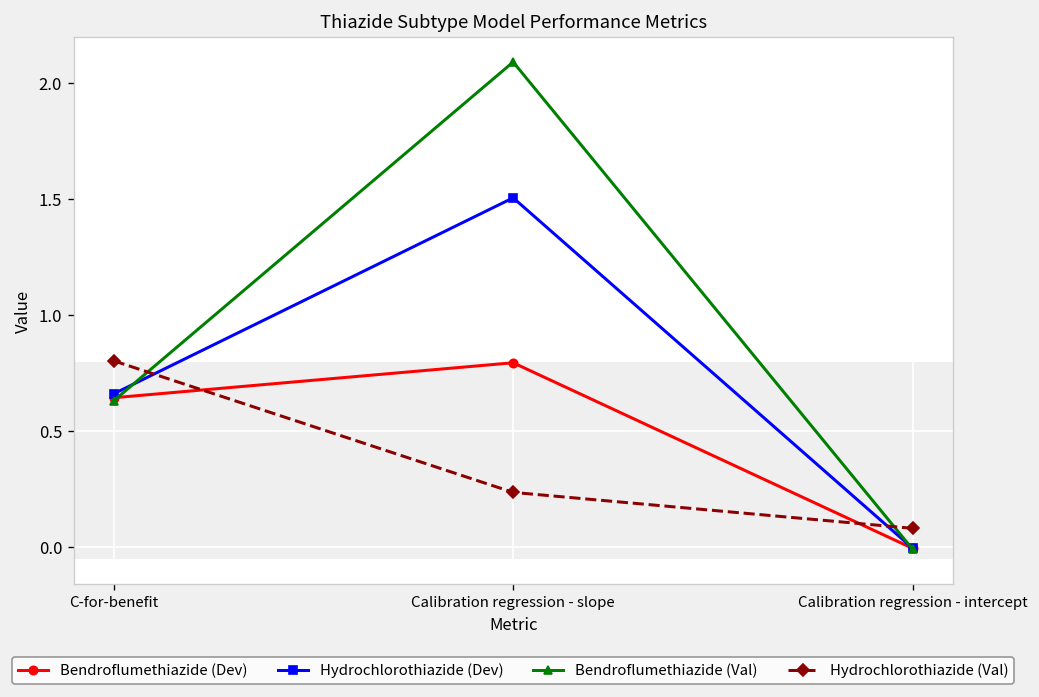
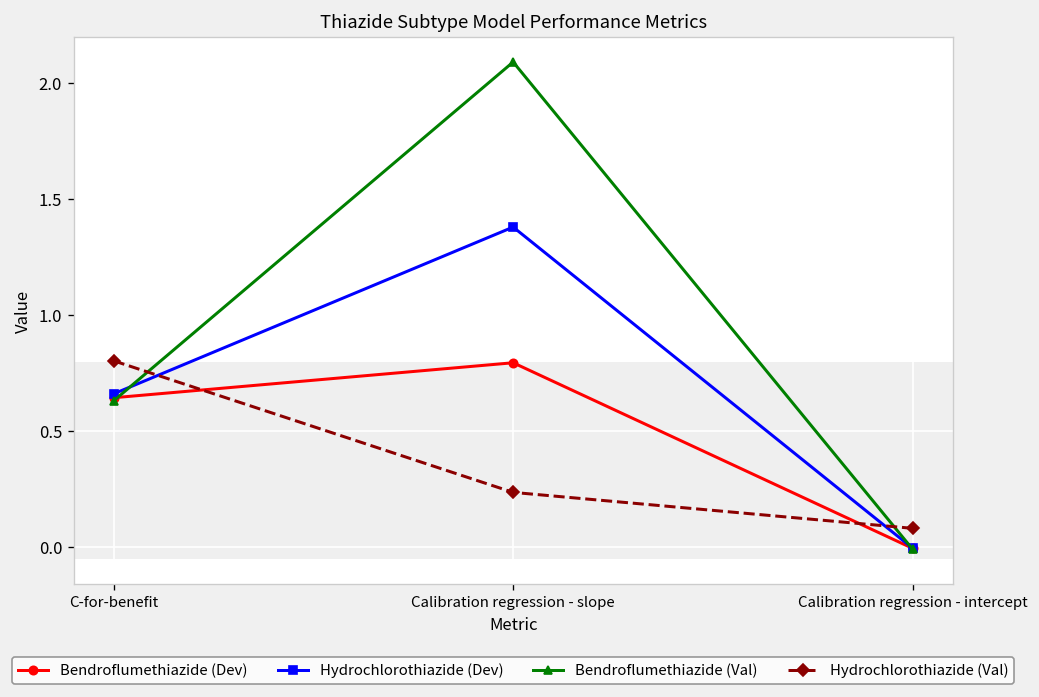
Hydrochlorothiazide (Dev), Calibration regression - slope: 1.50 -> 1.38
